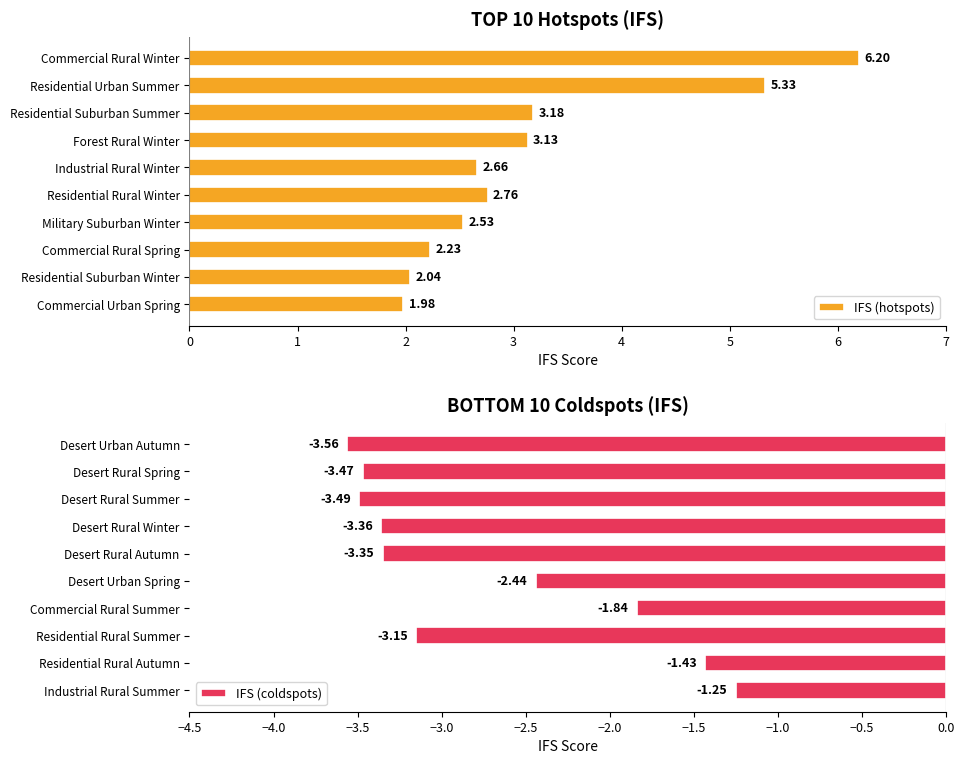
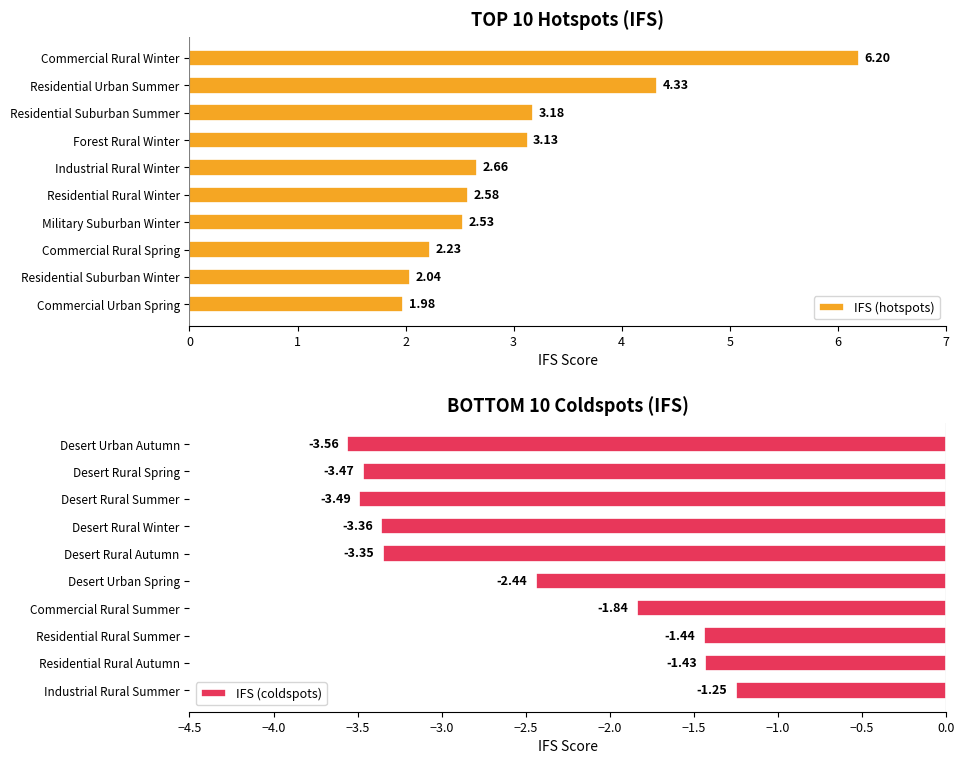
TOP 10 Hotspots (IFS), Residential Urban Summer: 5.33 -> 4.33
TOP 10 Hotspots (IFS), Residential Rural Winter: 2.76 -> 2.58
BOTTOM 10 Coldspots (IFS), Residential Rural Summer: -3.15 -> -1.44
